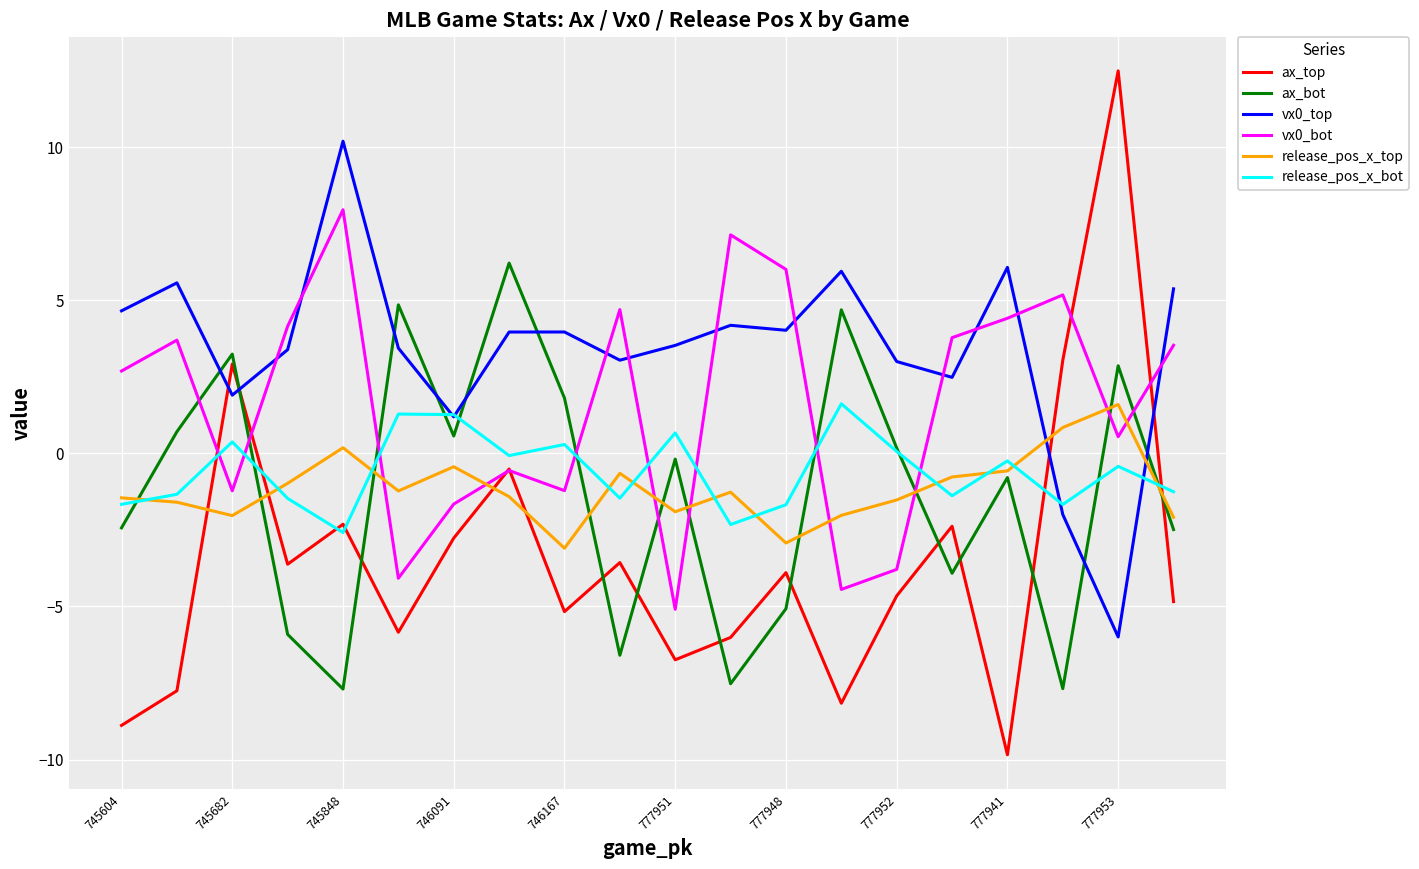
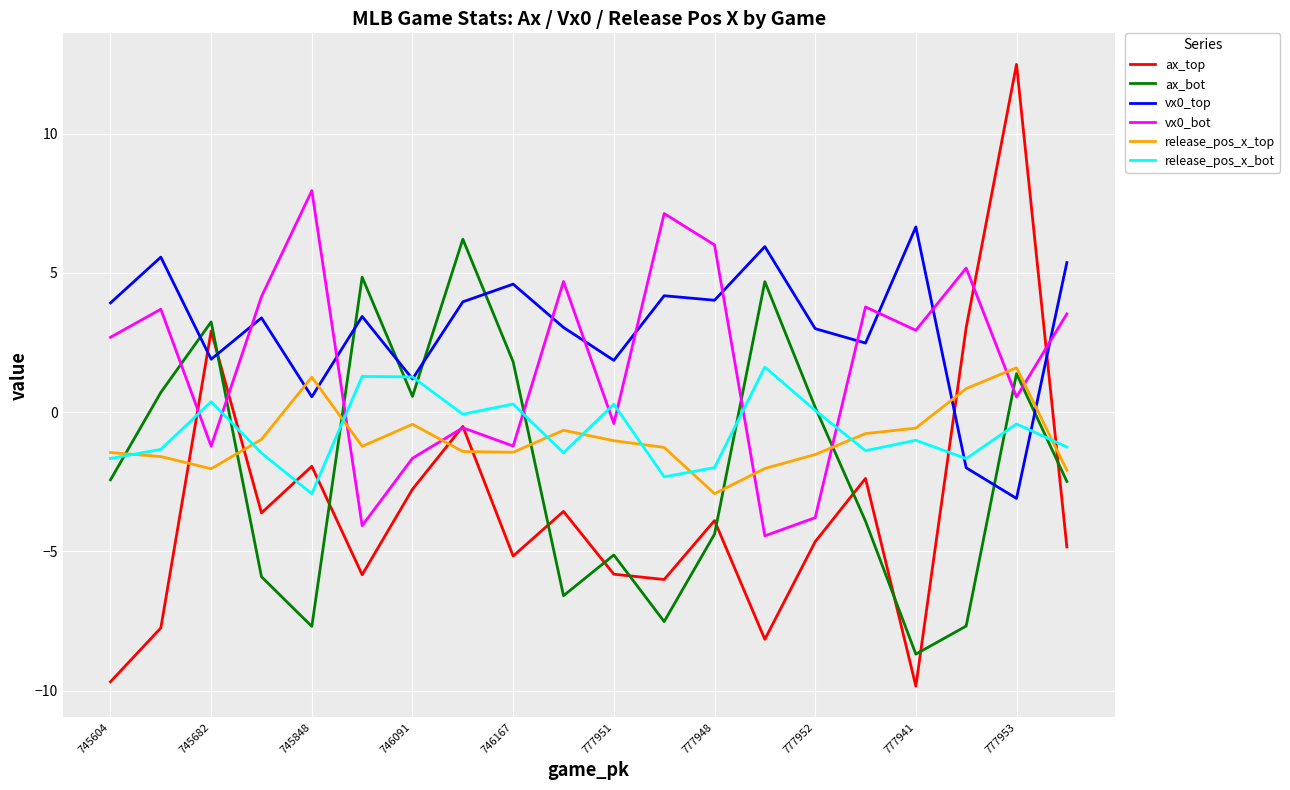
ax_top, 745604: -8.9 -> -9.7
vx0_top, 745604: 4.7 -> 3.9
ax_top, 745848: -2.3 -> -1.9
vx0_top, 745848: 10.2 -> 0.6
release_pos_x_top, 745848: 0.2 -> 1.3
release_pos_x_bot, 745848: -2.6 -> -2.9
vx0_top, 746167: 4.0 -> 4.6
release_pos_x_top, 746167: -3.1 -> -1.4
ax_top, 777951: -6.7 -> -5.8
ax_bot, 777951: -0.2 -> -5.1
vx0_top, 777951: 3.5 -> 1.9
vx0_bot, 777951: -5.1 -> -0.4
release_pos_x_top, 777951: -1.9 -> -1.0
release_pos_x_bot, 777951: 0.7 -> 0.3
ax_bot, 777948: -5.1 -> -4.4
release_pos_x_bot, 777948: -1.7 -> -2.0
ax_bot, 777941: -0.8 -> -8.7
vx0_top, 777941: 6.1 -> 6.7
vx0_bot, 777941: 4.4 -> 2.9
release_pos_x_bot, 777941: -0.2 -> -1.0
ax_bot, 777953: 2.9 -> 1.4
vx0_top, 777953: -6.0 -> -3.1
